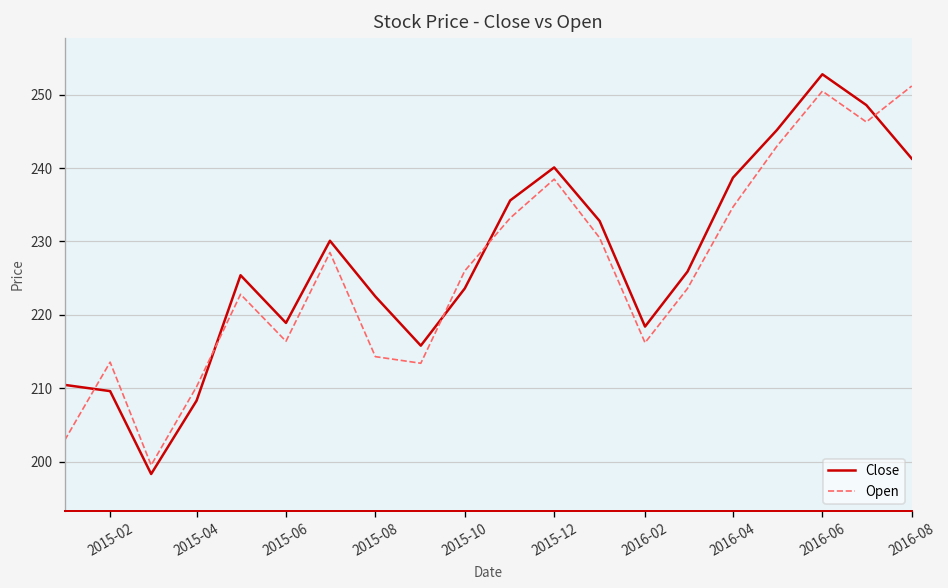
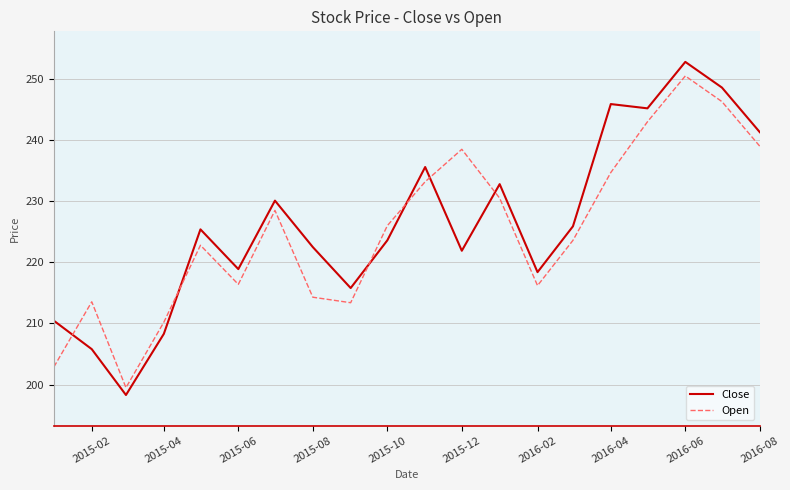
Close, 2015-02: 210 -> 206
Close, 2015-12: 240 -> 222
Close, 2016-04: 239 -> 246
Open, 2016-08: 251 -> 239
